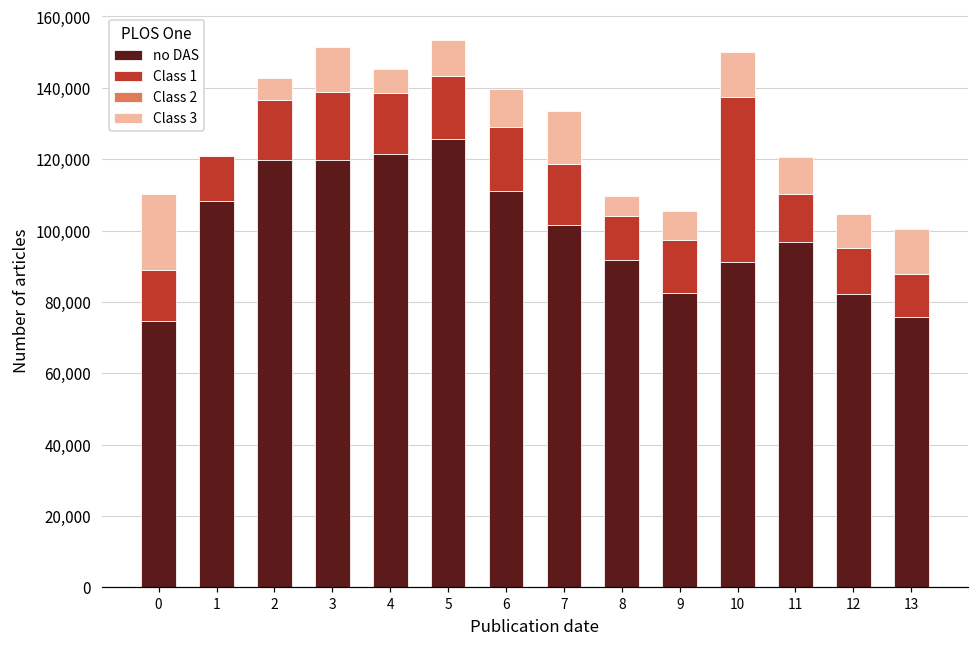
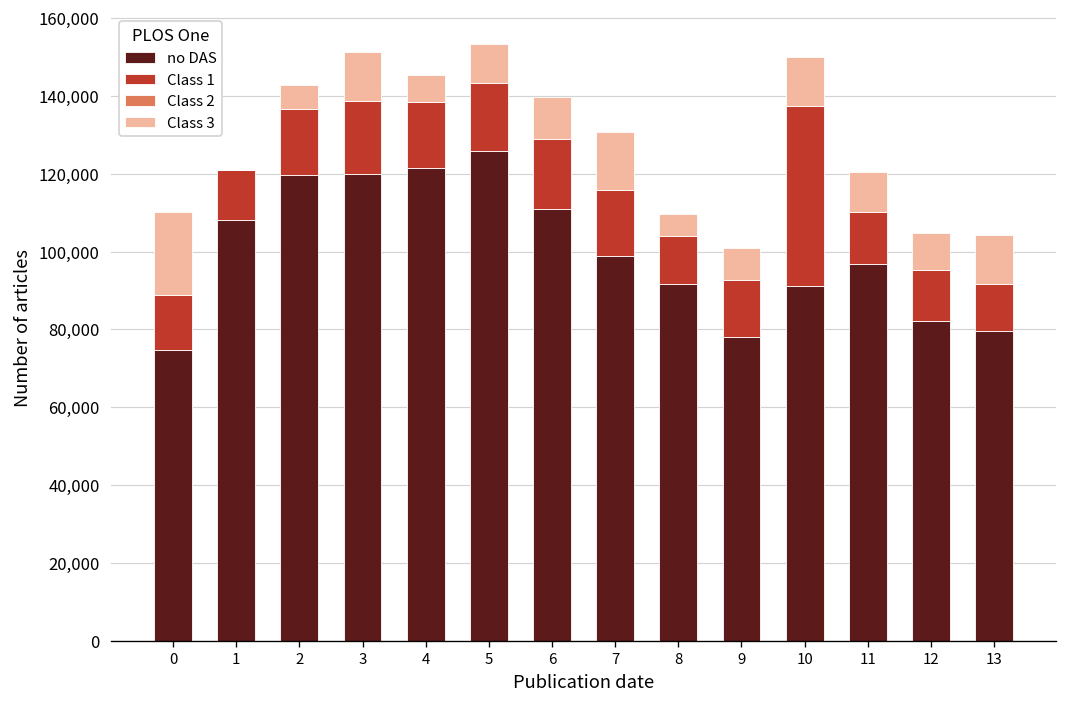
no DAS, 7: 102,000 -> 99,000
no DAS, 9: 83,000 -> 78,000
no DAS, 13: 76,000 -> 80,000
